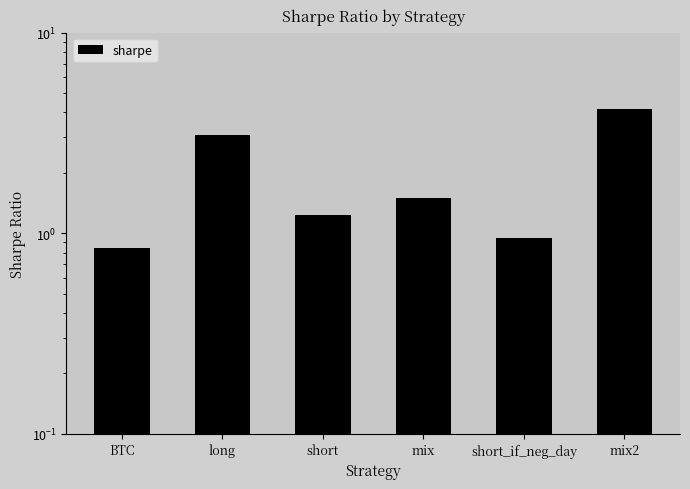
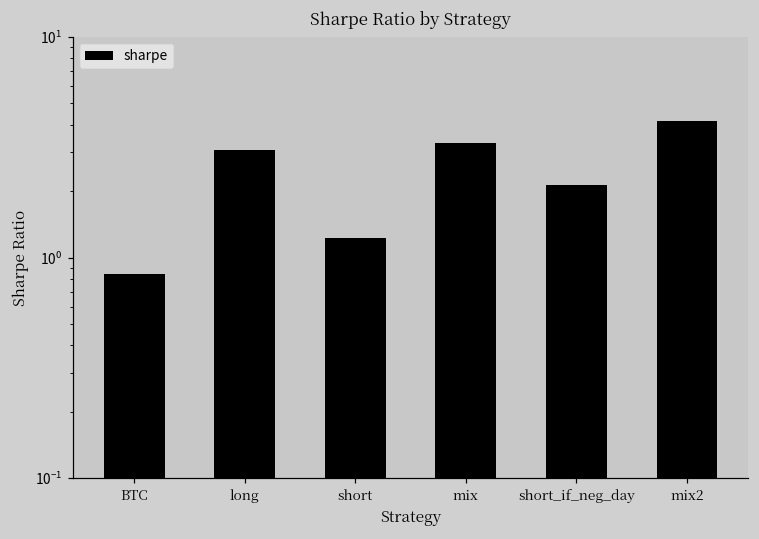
mix: 1.5 -> 3.3
short_if_neg_day: 1.0 -> 2.1
